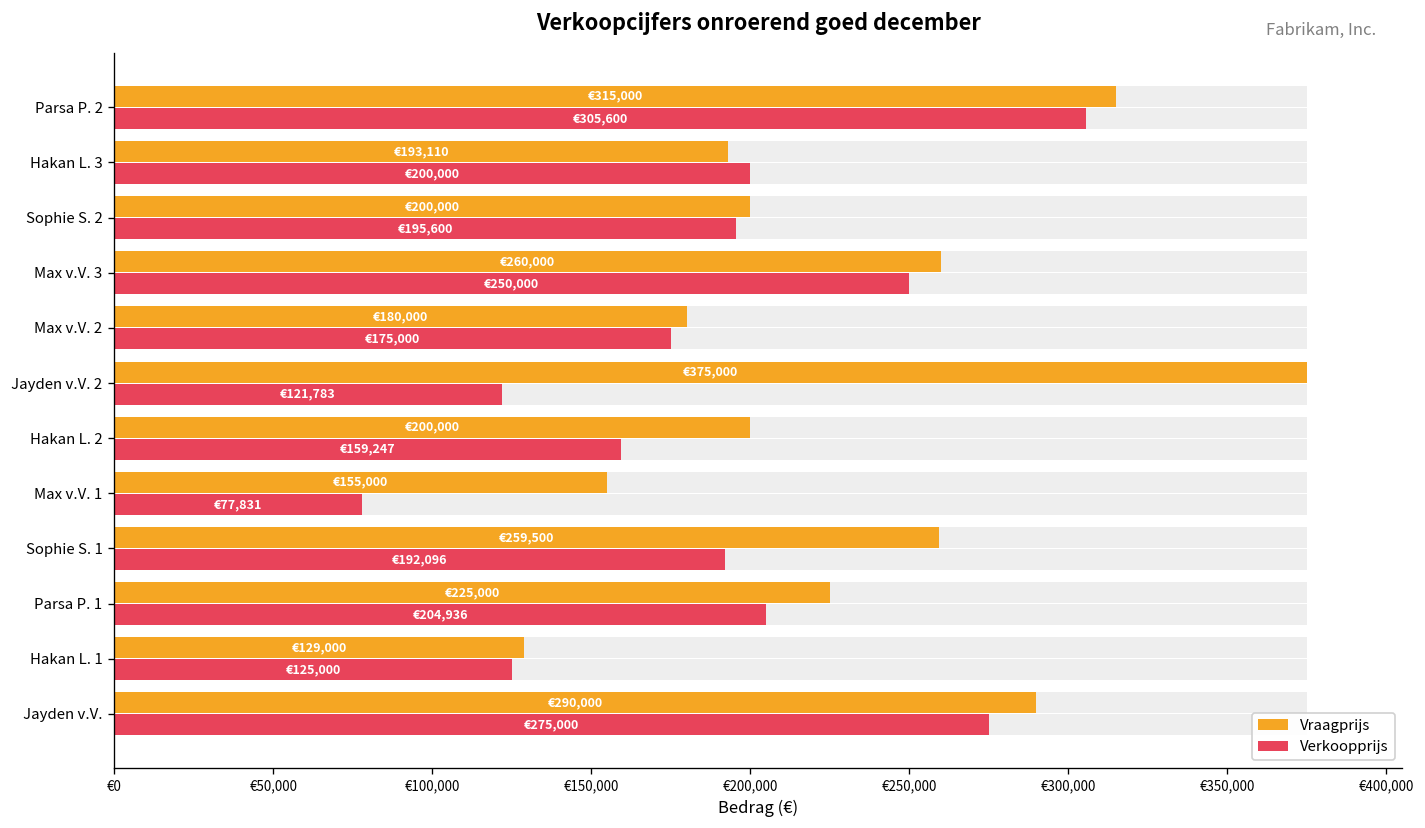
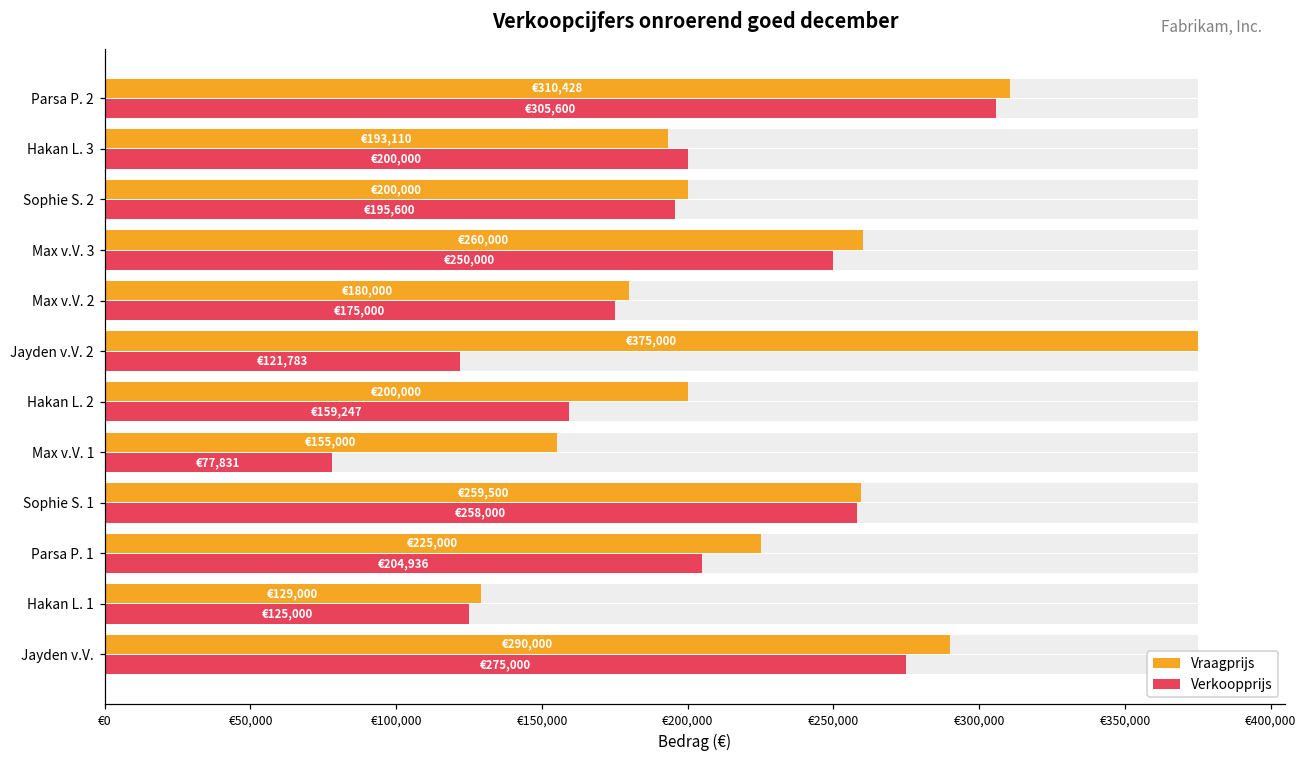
Vraagprijs, Parsa P. 2: €315,000 -> €310,428
Verkoopprijs, Sophie S. 1: €192,096 -> €258,000
